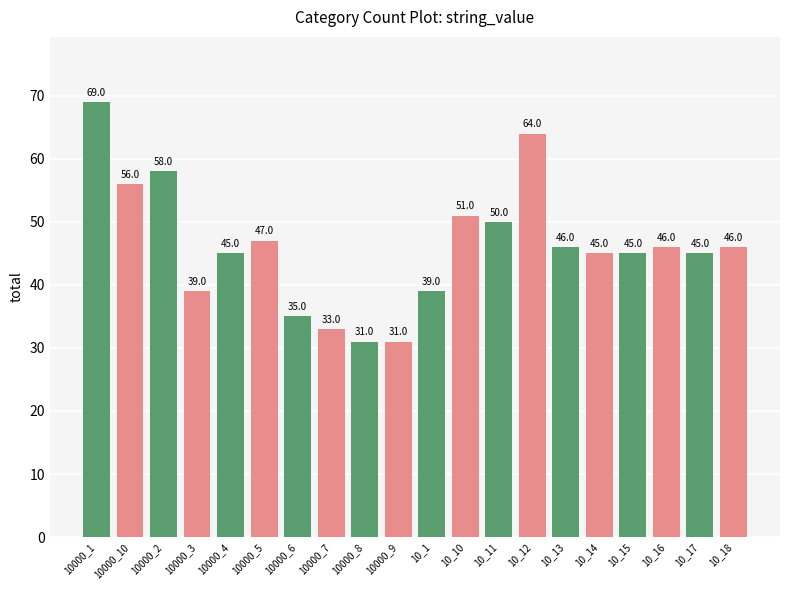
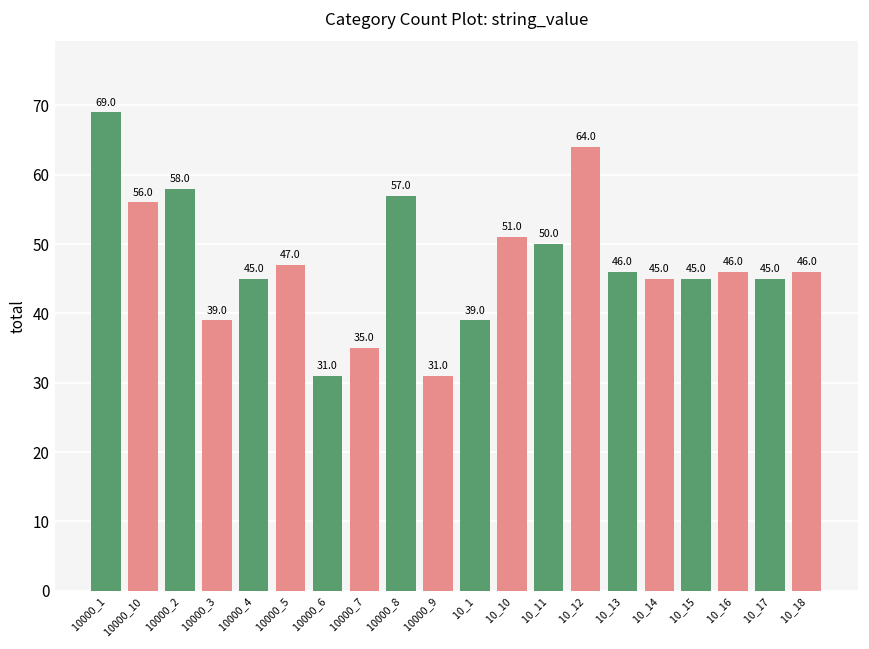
10000_6: 35.0 -> 31.0
10000_7: 33.0 -> 35.0
10000_8: 31.0 -> 57.0
